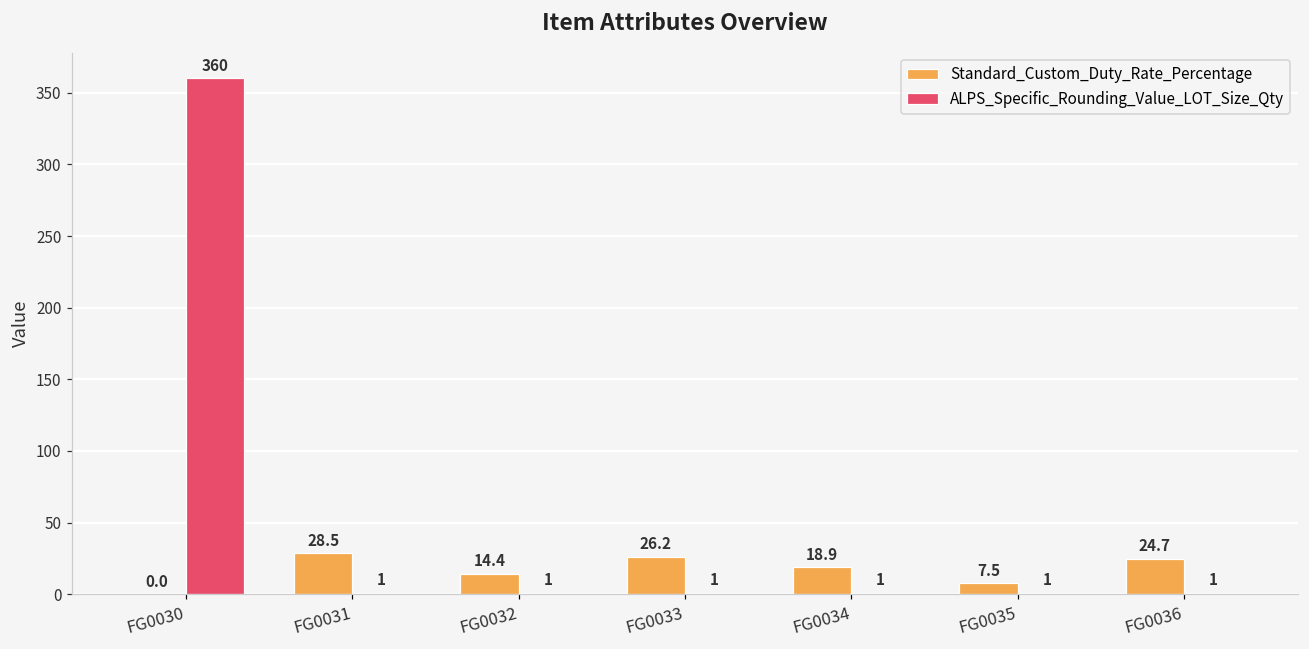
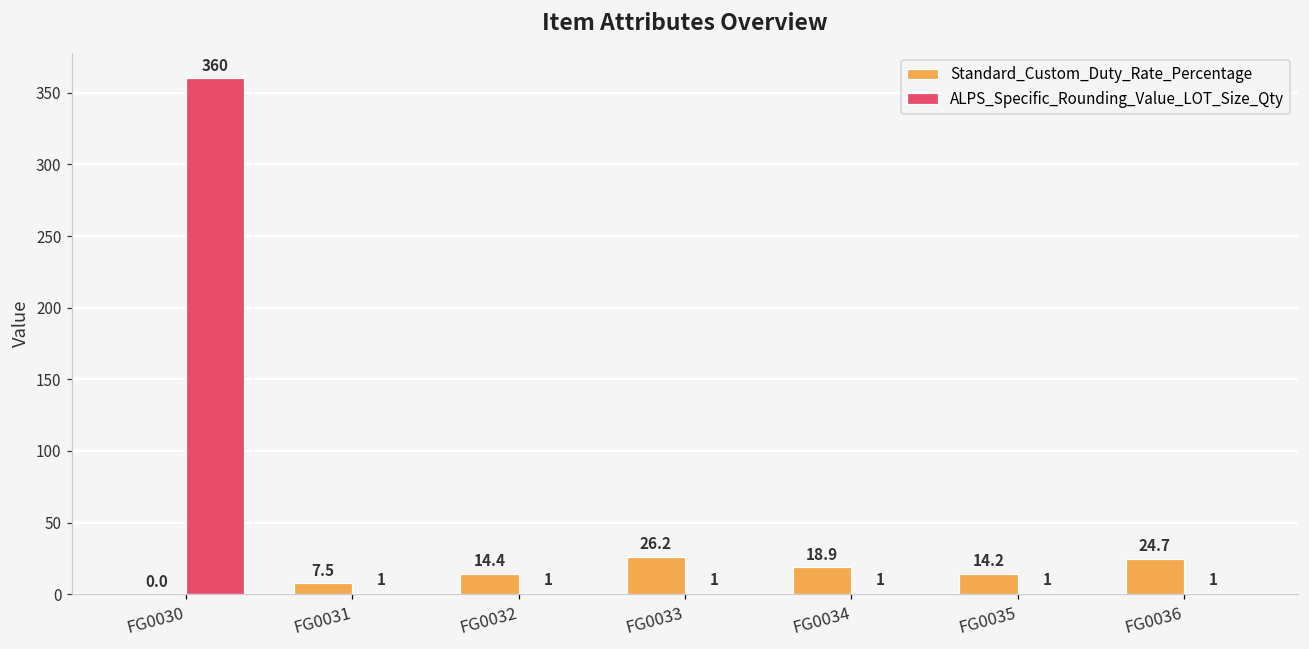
Standard_Custom_Duty_Rate_Percentage, FG0031: 28.5 -> 7.5
Standard_Custom_Duty_Rate_Percentage, FG0035: 7.5 -> 14.2
